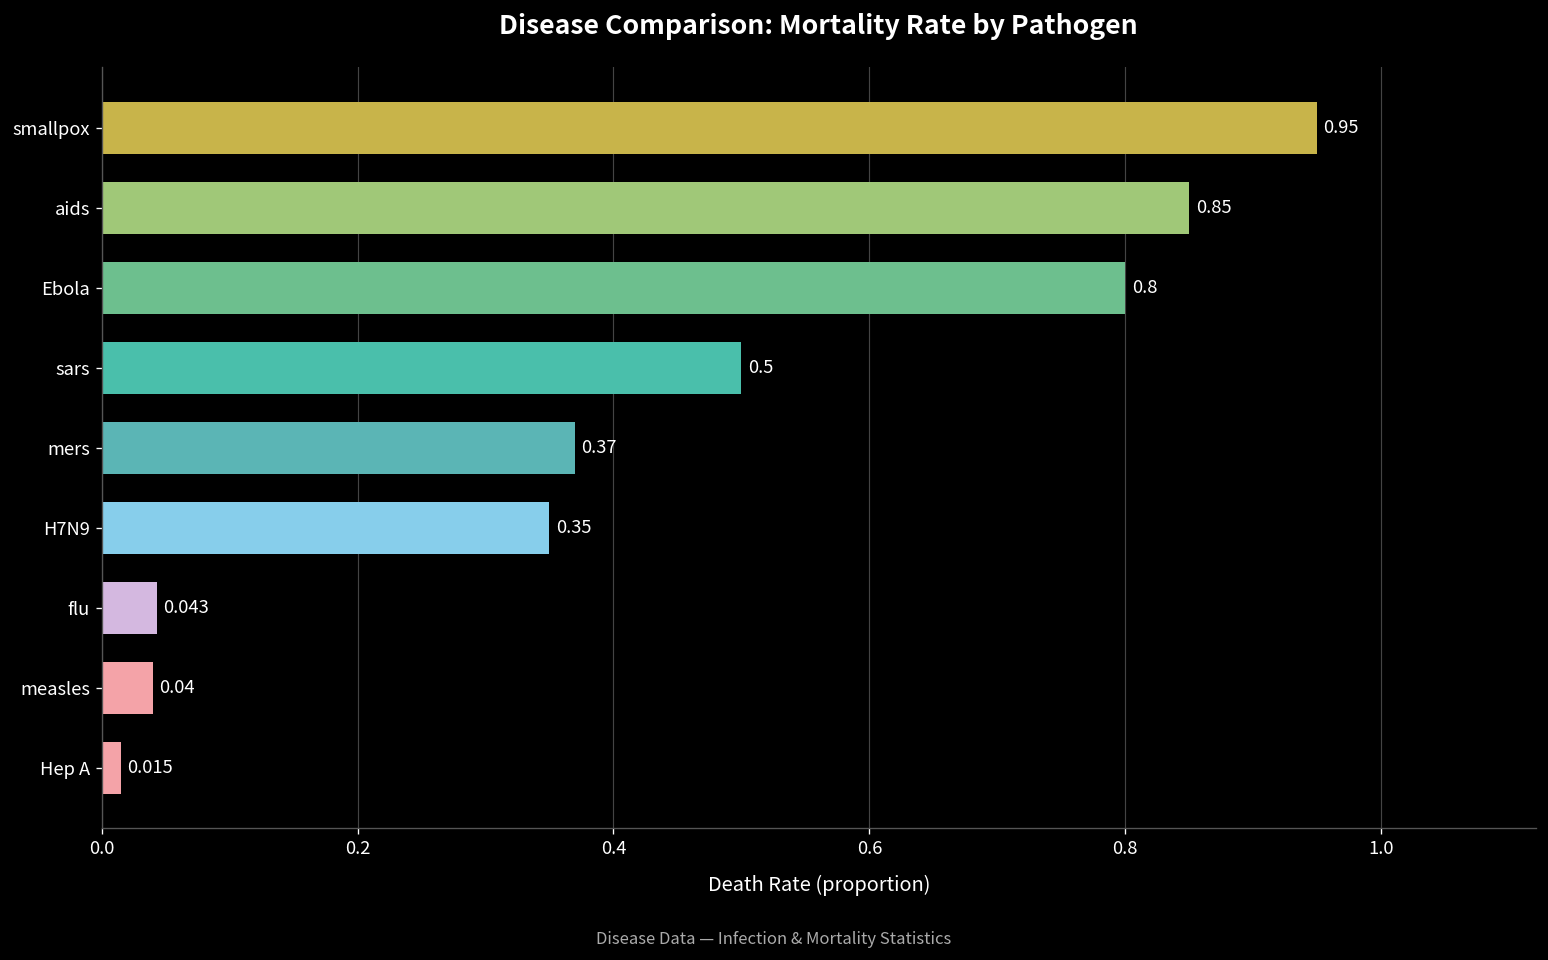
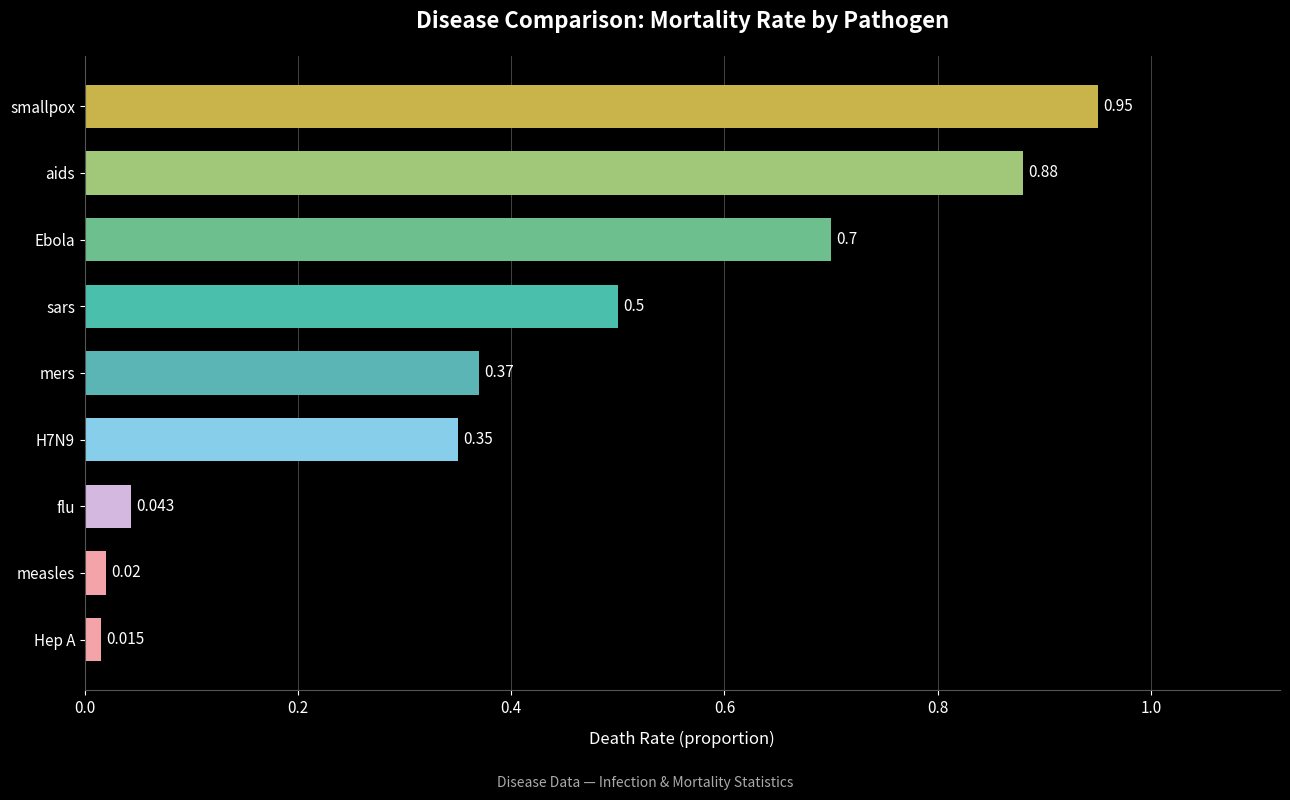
aids: 0.85 -> 0.88
Ebola: 0.8 -> 0.7
measles: 0.04 -> 0.02
